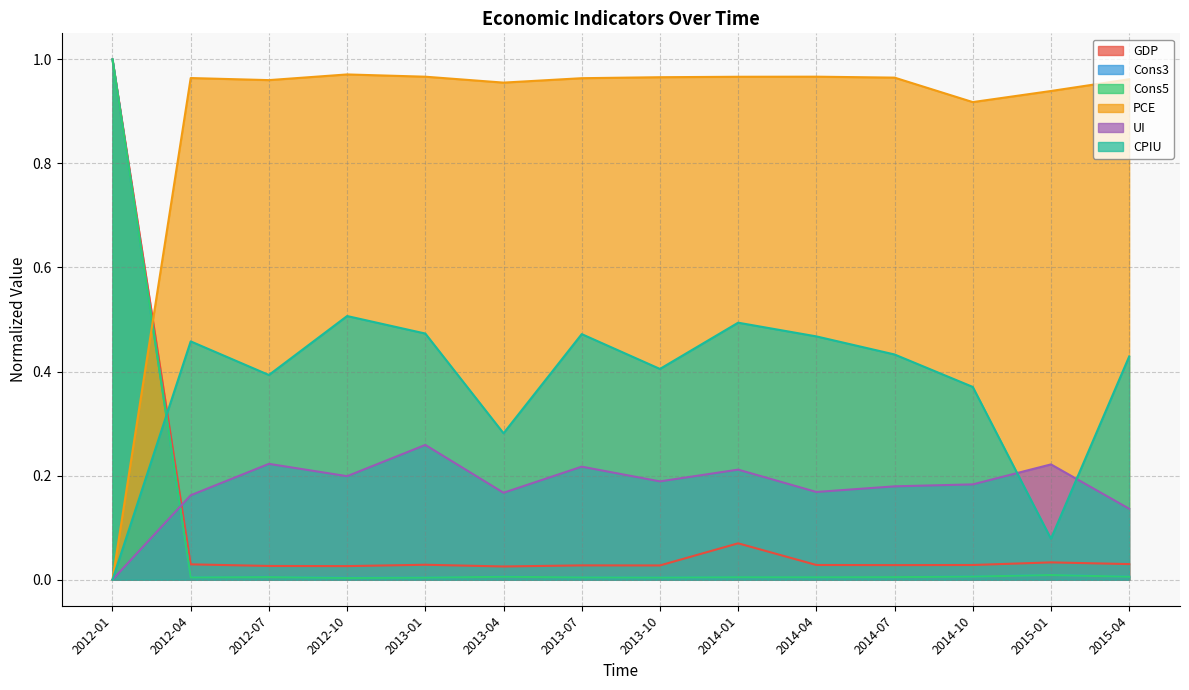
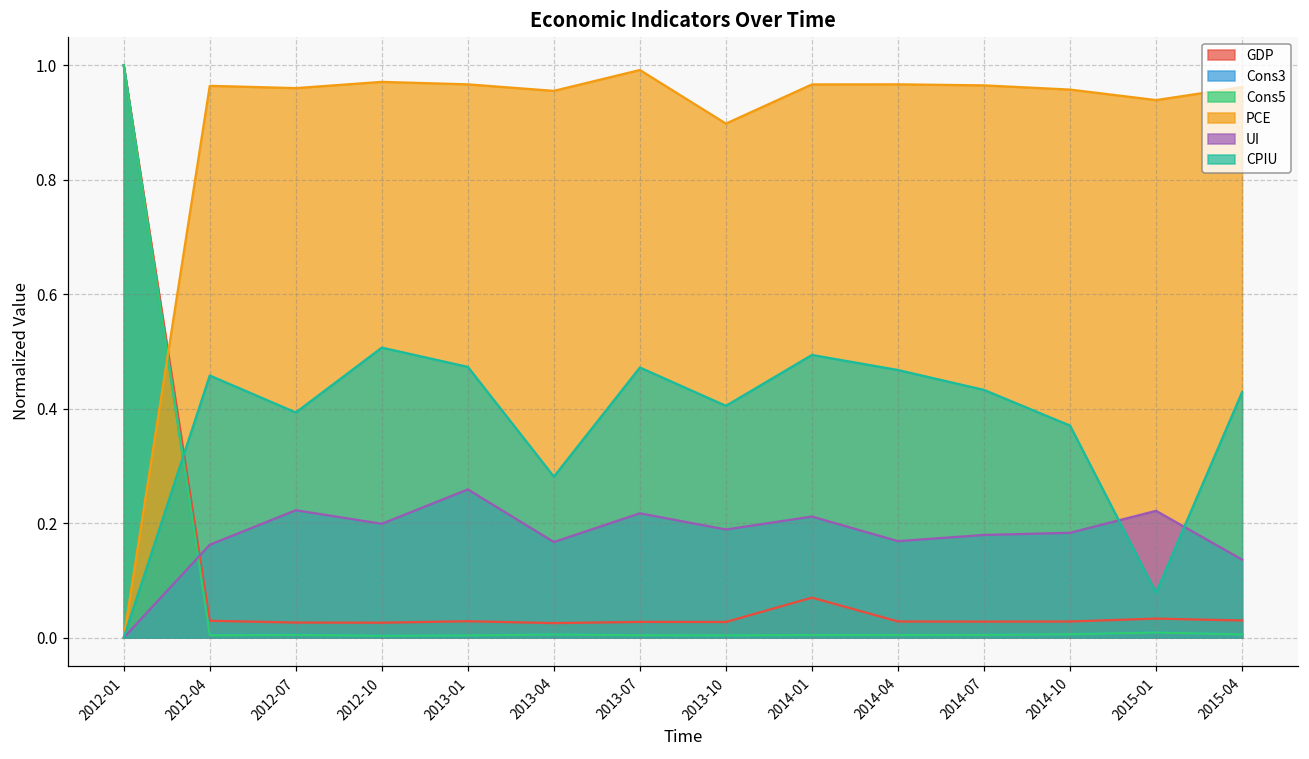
PCE, 2013-07: 0.96 -> 0.99
PCE, 2013-10: 0.97 -> 0.90
PCE, 2014-10: 0.92 -> 0.96
